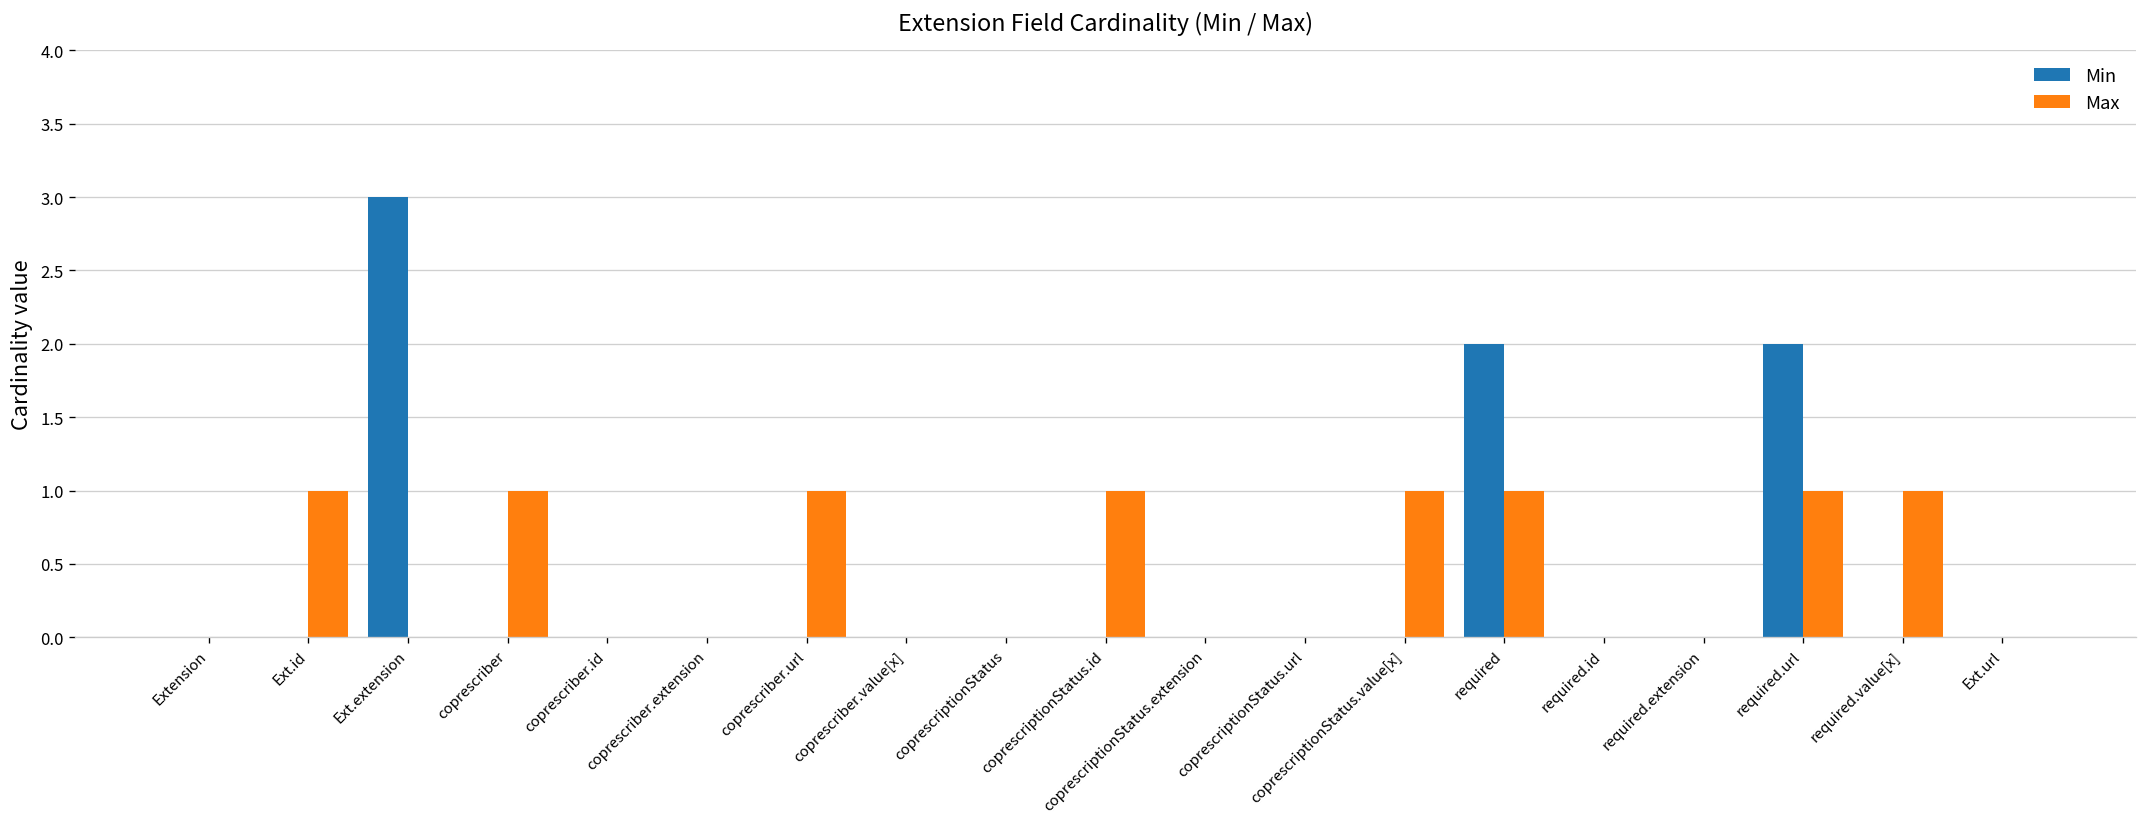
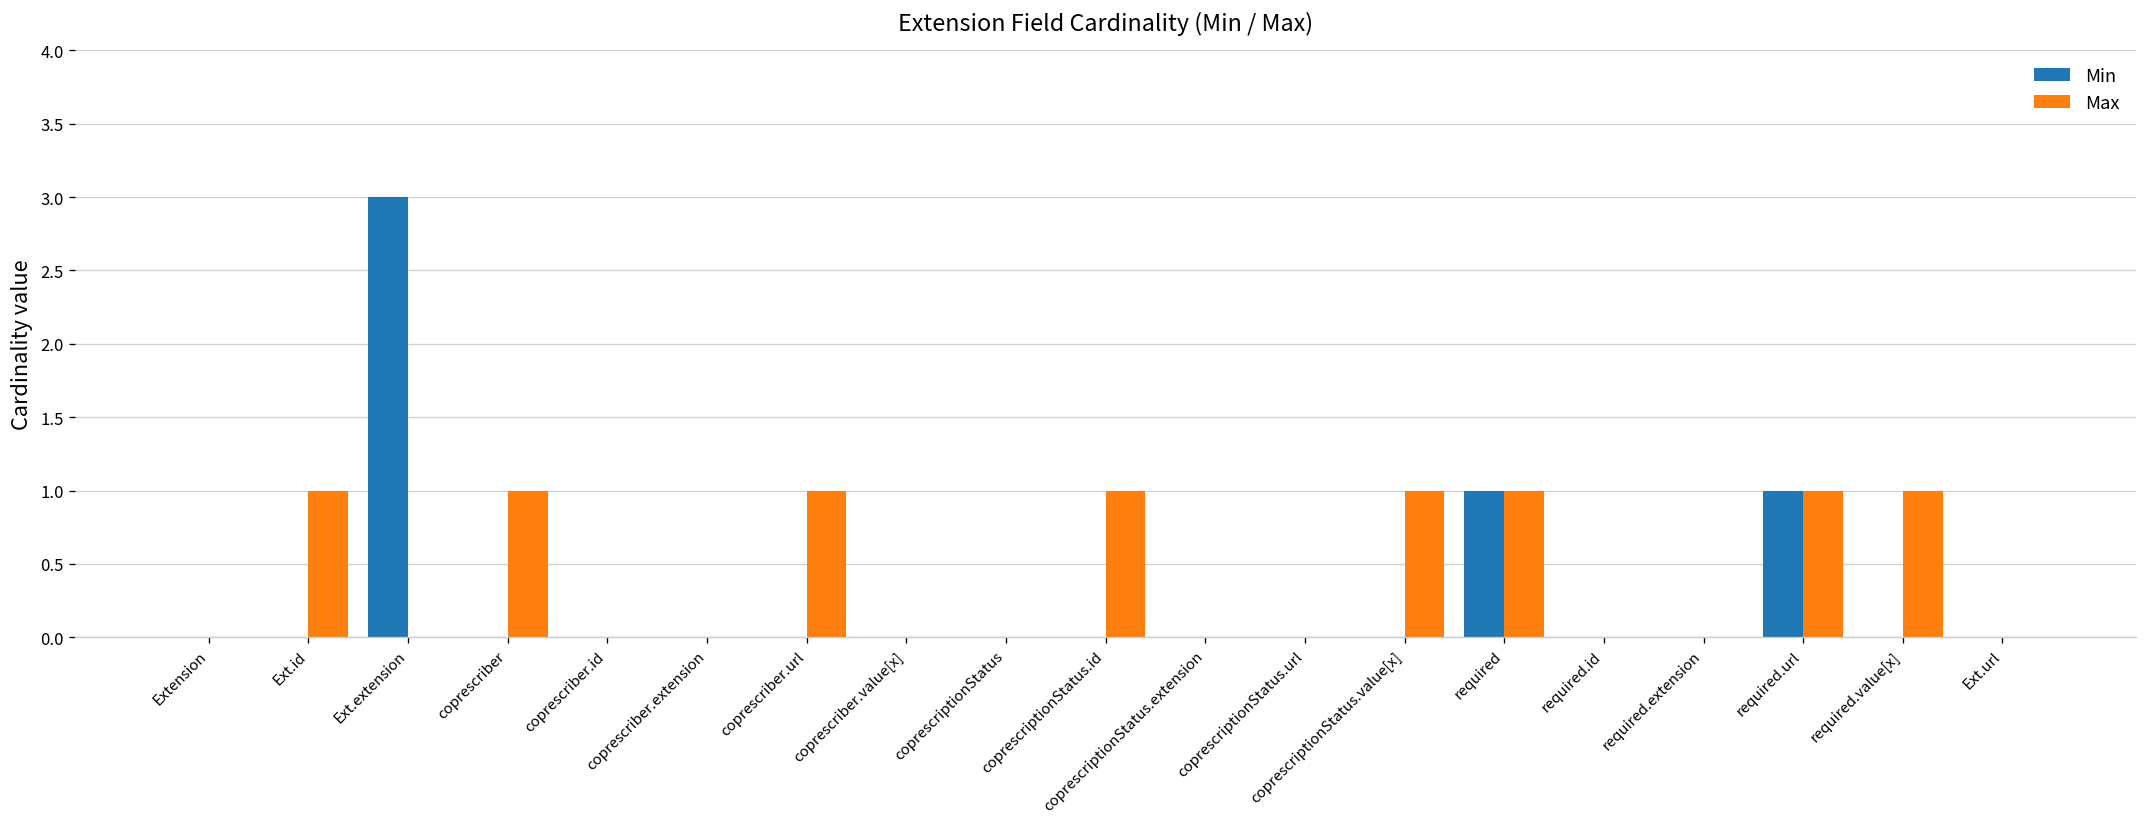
Min, required: 2 -> 1
Min, required.url: 2 -> 1
